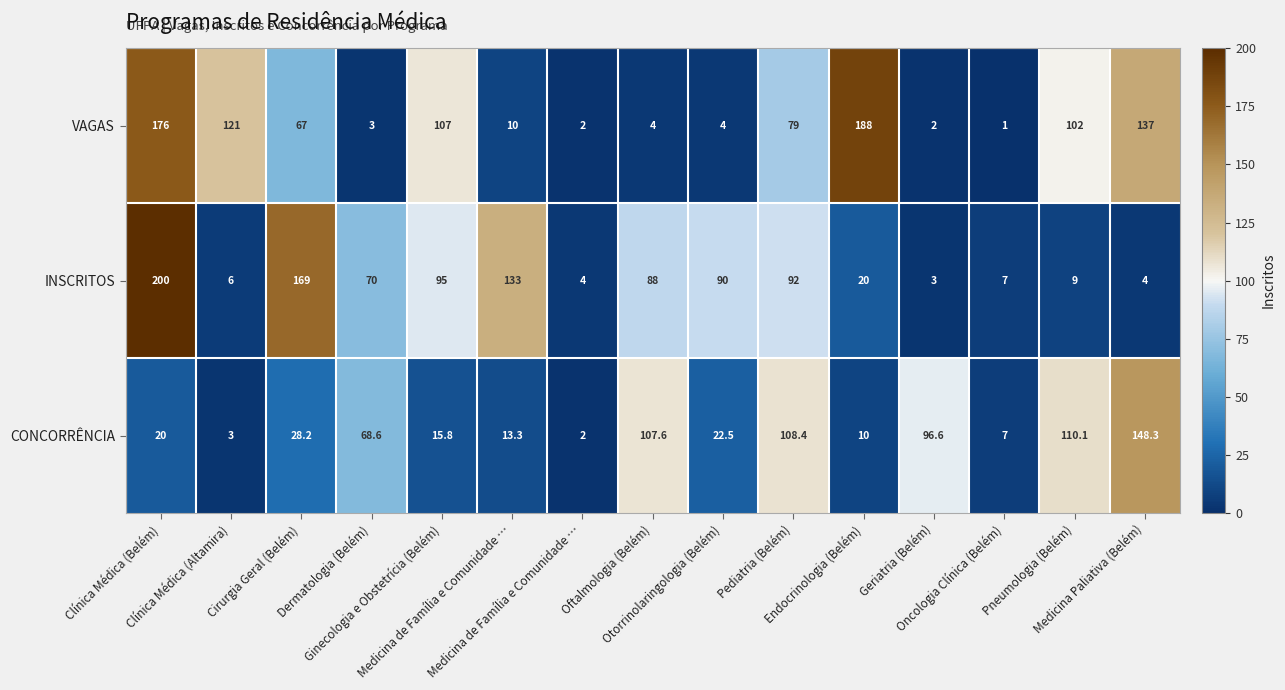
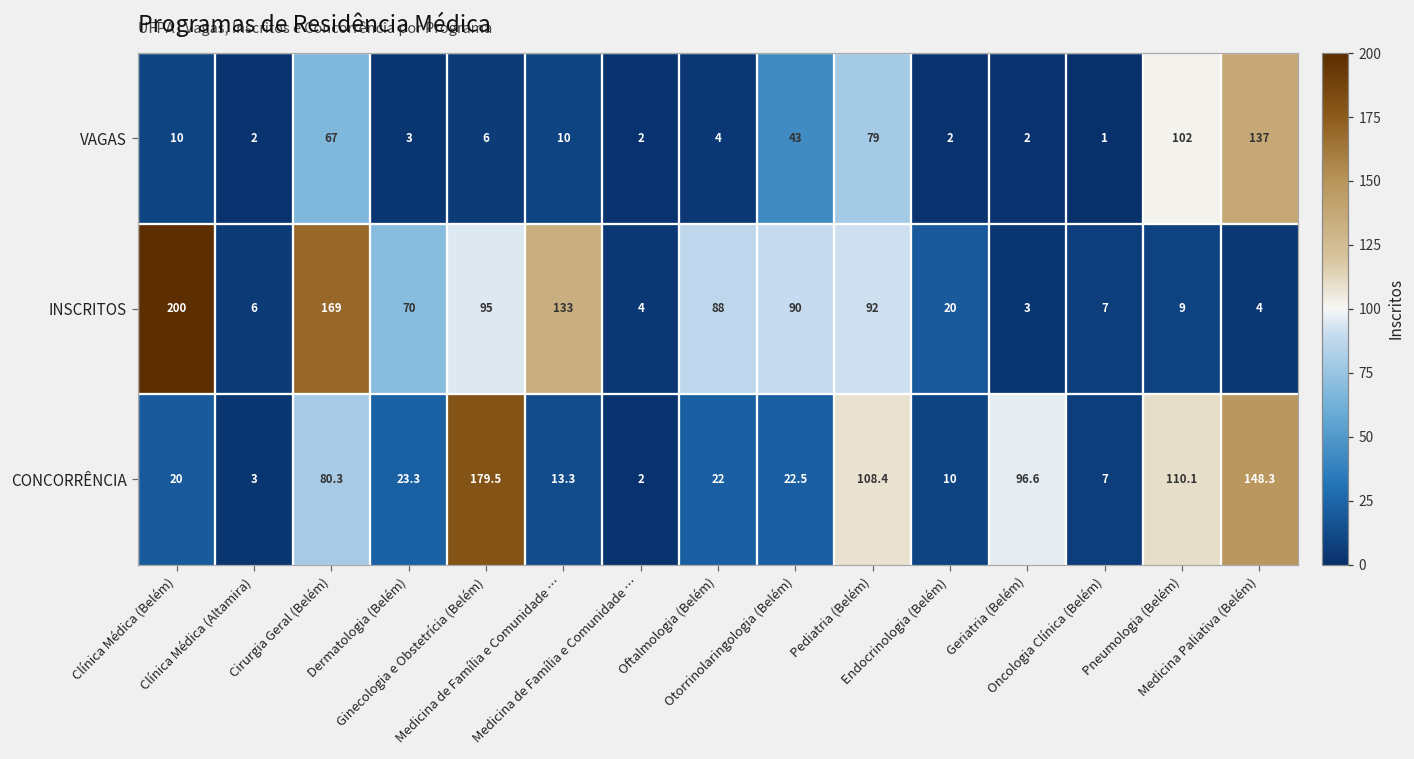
VAGAS, Clínica Médica (Belém): 176 -> 10
VAGAS, Clínica Médica (Altamira): 121 -> 2
VAGAS, Ginecologia e Obstetrícia (Belém): 107 -> 6
VAGAS, Otorrinolaringologia (Belém): 4 -> 43
VAGAS, Endocrinologia (Belém): 188 -> 2
CONCORRÊNCIA, Cirurgia Geral (Belém): 28.2 -> 80.3
CONCORRÊNCIA, Dermatologia (Belém): 68.6 -> 23.3
CONCORRÊNCIA, Ginecologia e Obstetrícia (Belém): 15.8 -> 179.5
CONCORRÊNCIA, Oftalmologia (Belém): 107.6 -> 22
